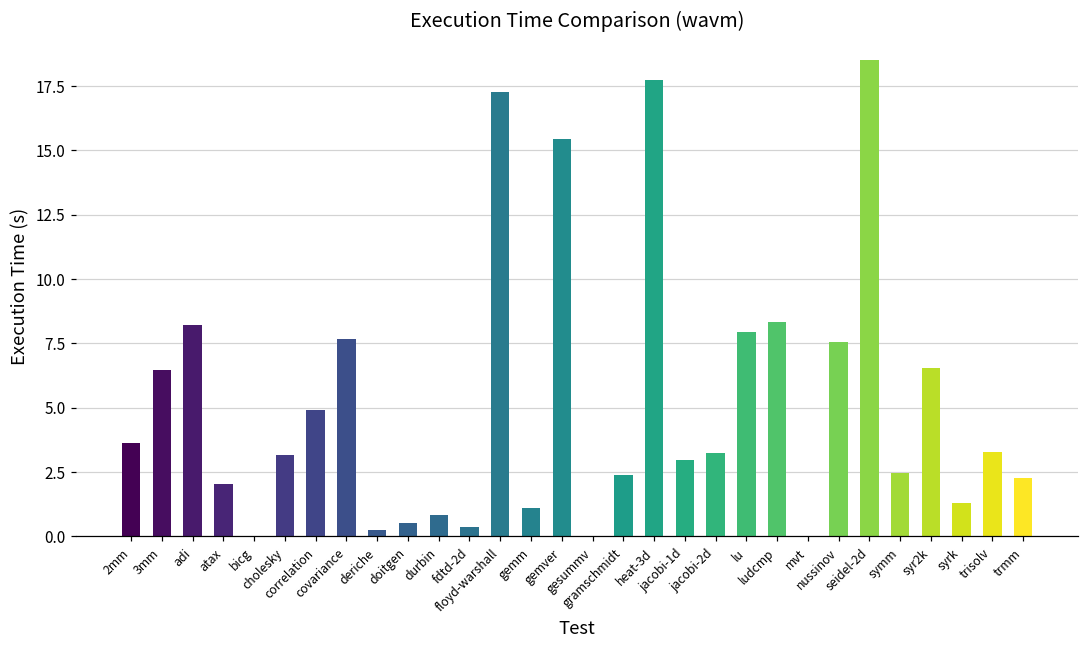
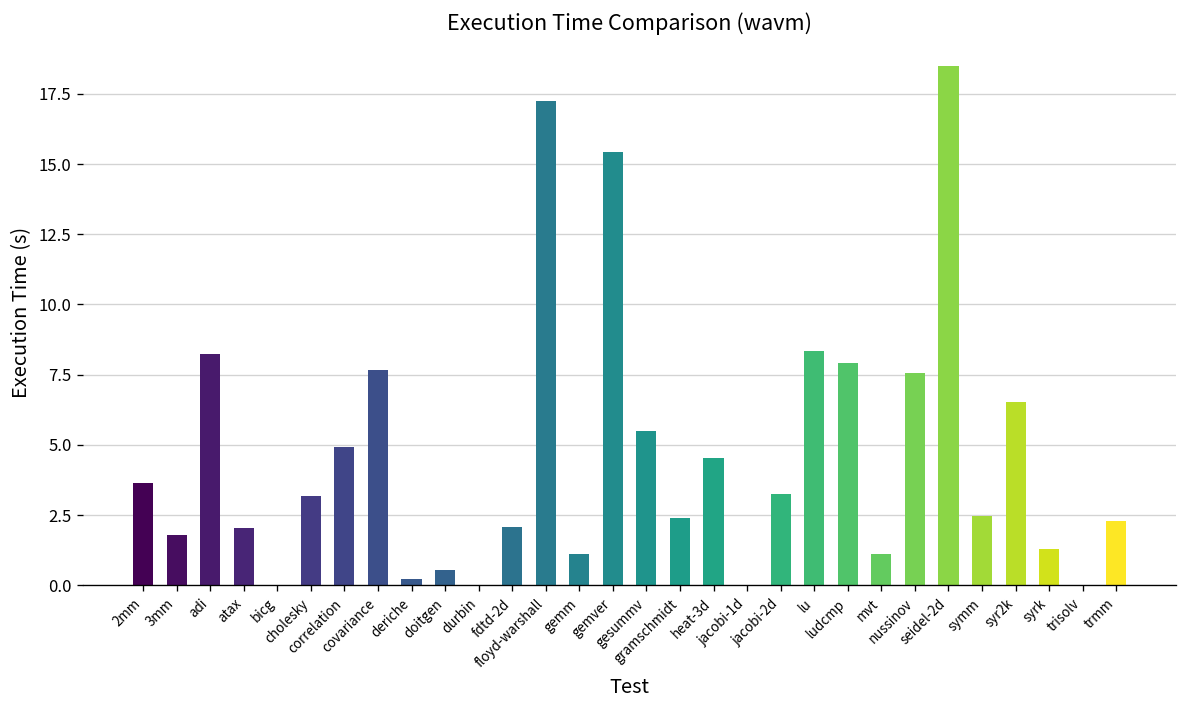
3mm: 6.5 -> 1.8
durbin: 0.8 -> 0.0
fdtd-2d: 0.4 -> 2.1
gesummv: 0.0 -> 5.5
heat-3d: 17.8 -> 4.5
jacobi-1d: 3.0 -> 0.0
lu: 8.0 -> 8.3
ludcmp: 8.3 -> 7.9
mvt: 0.0 -> 1.1
trisolv: 3.3 -> 0.0
